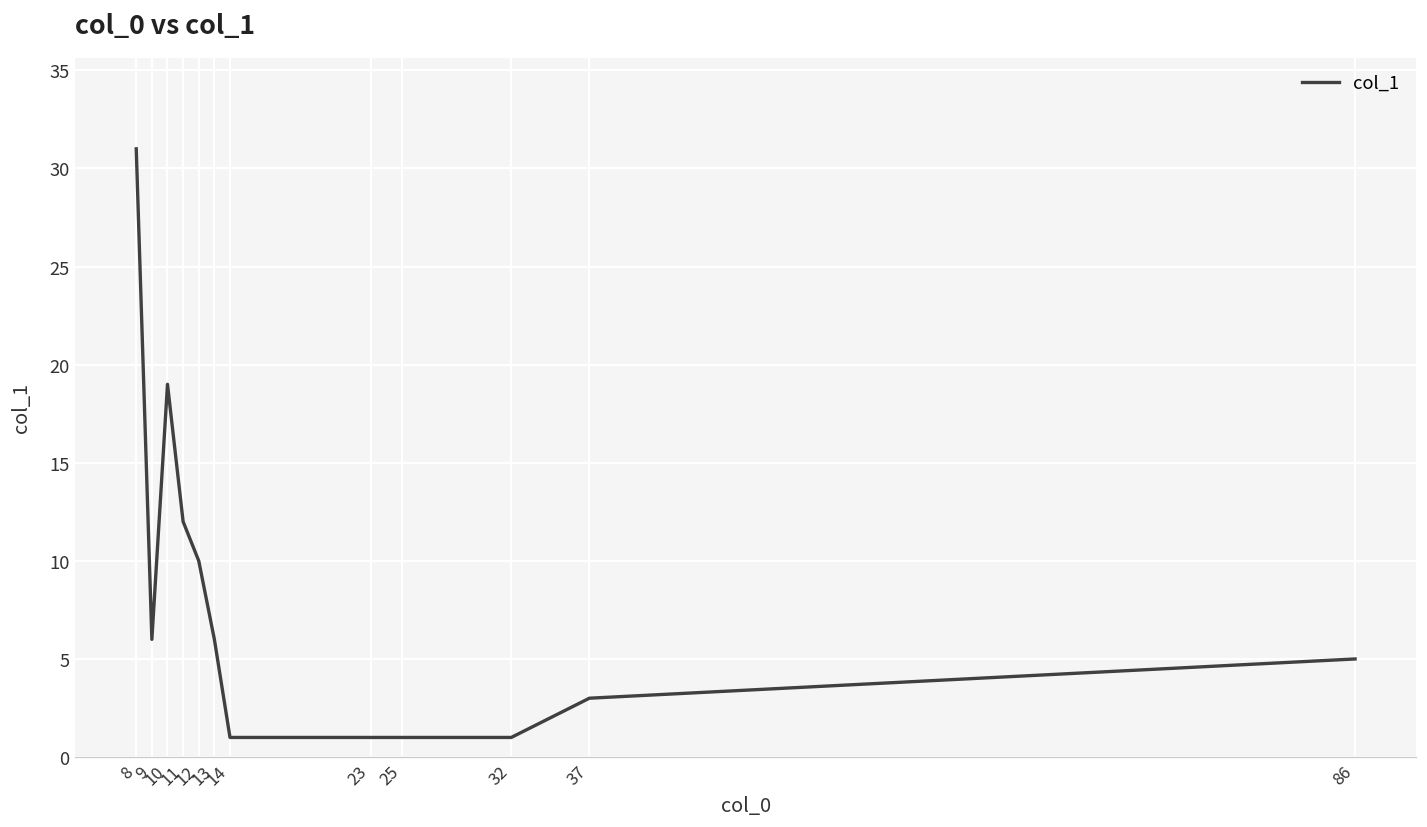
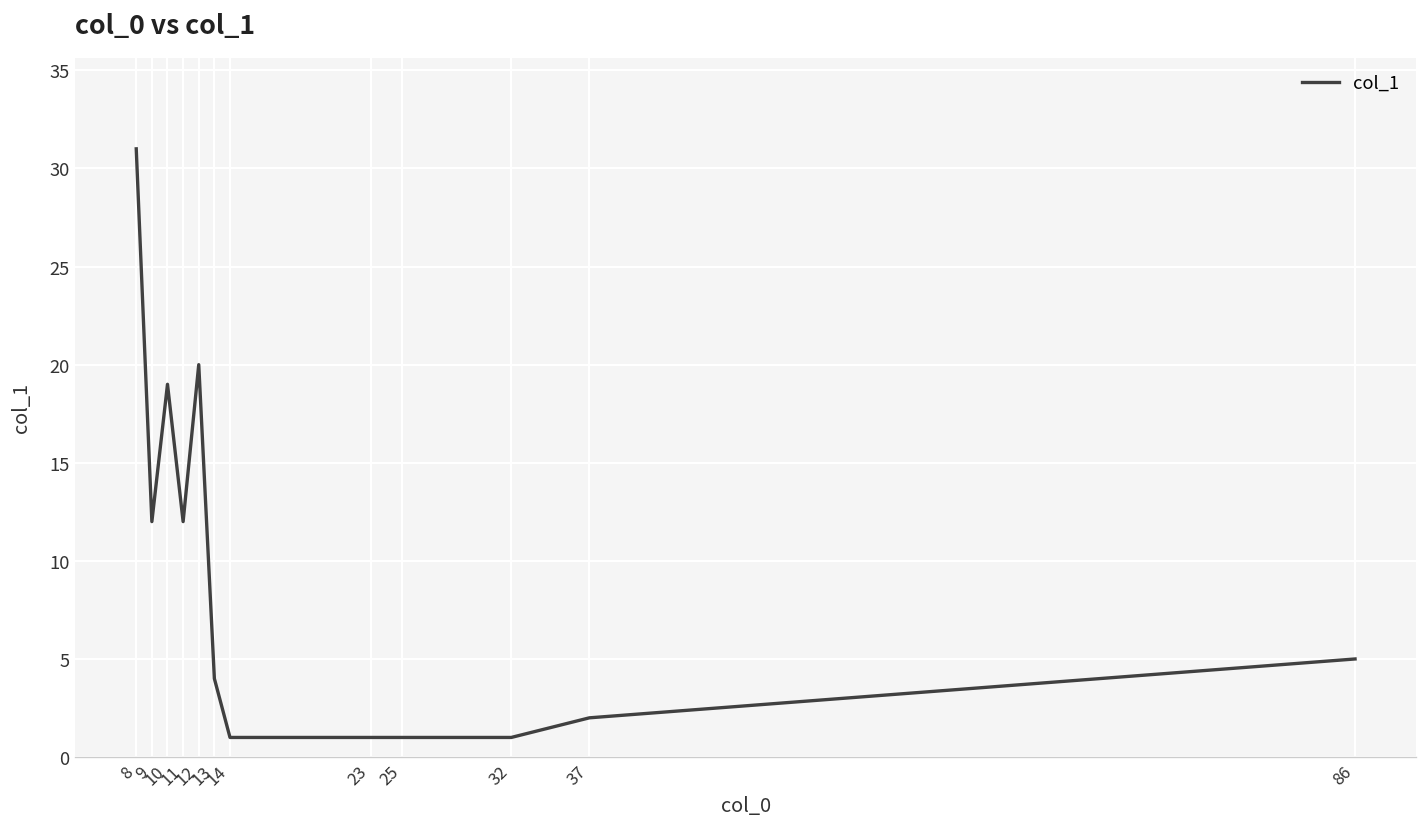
9: 6 -> 12
12: 10 -> 20
13: 6 -> 4
37: 3 -> 2
